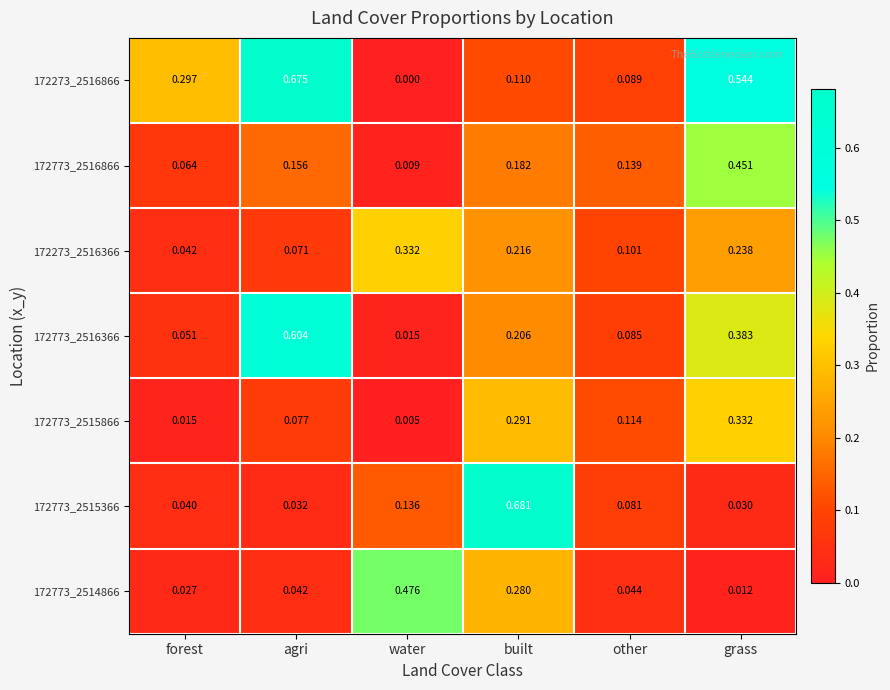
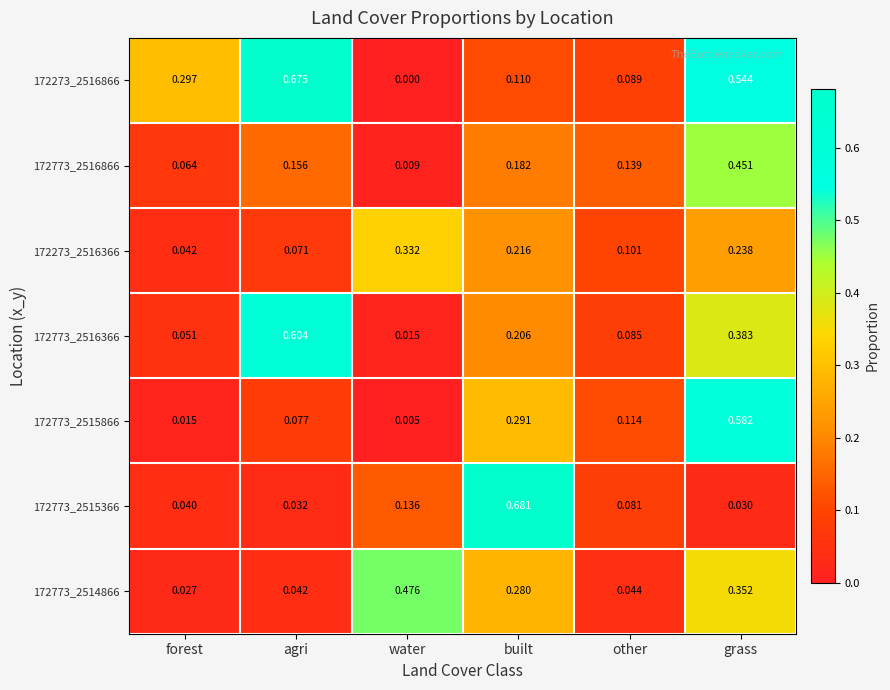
172773_2515866, grass: 0.332 -> 0.582
172773_2514866, grass: 0.012 -> 0.352
